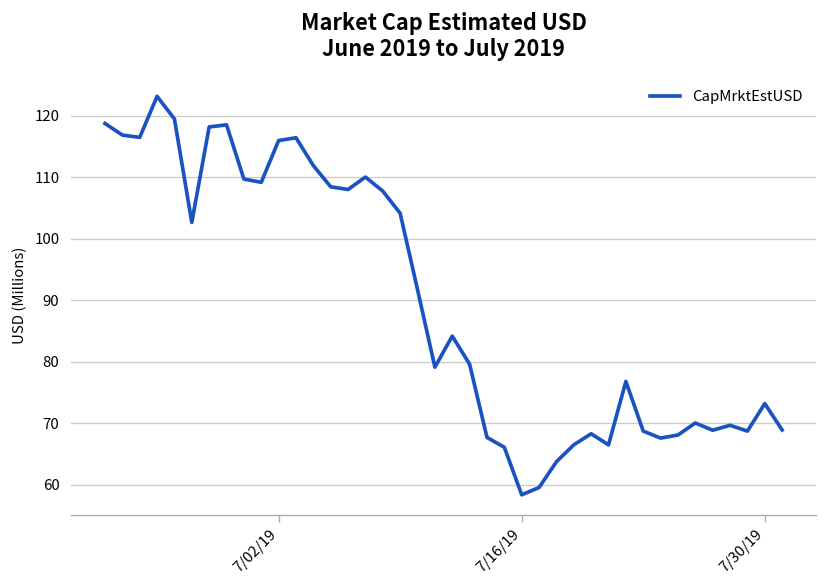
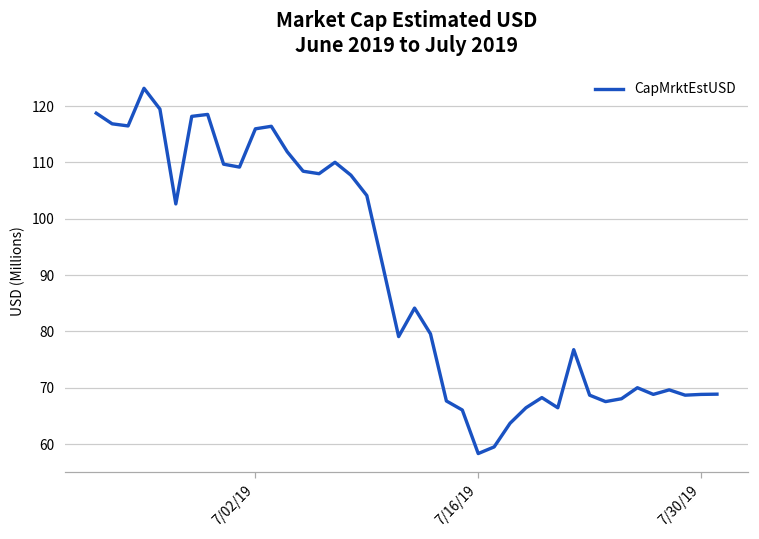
7/30/19: 73 -> 69
